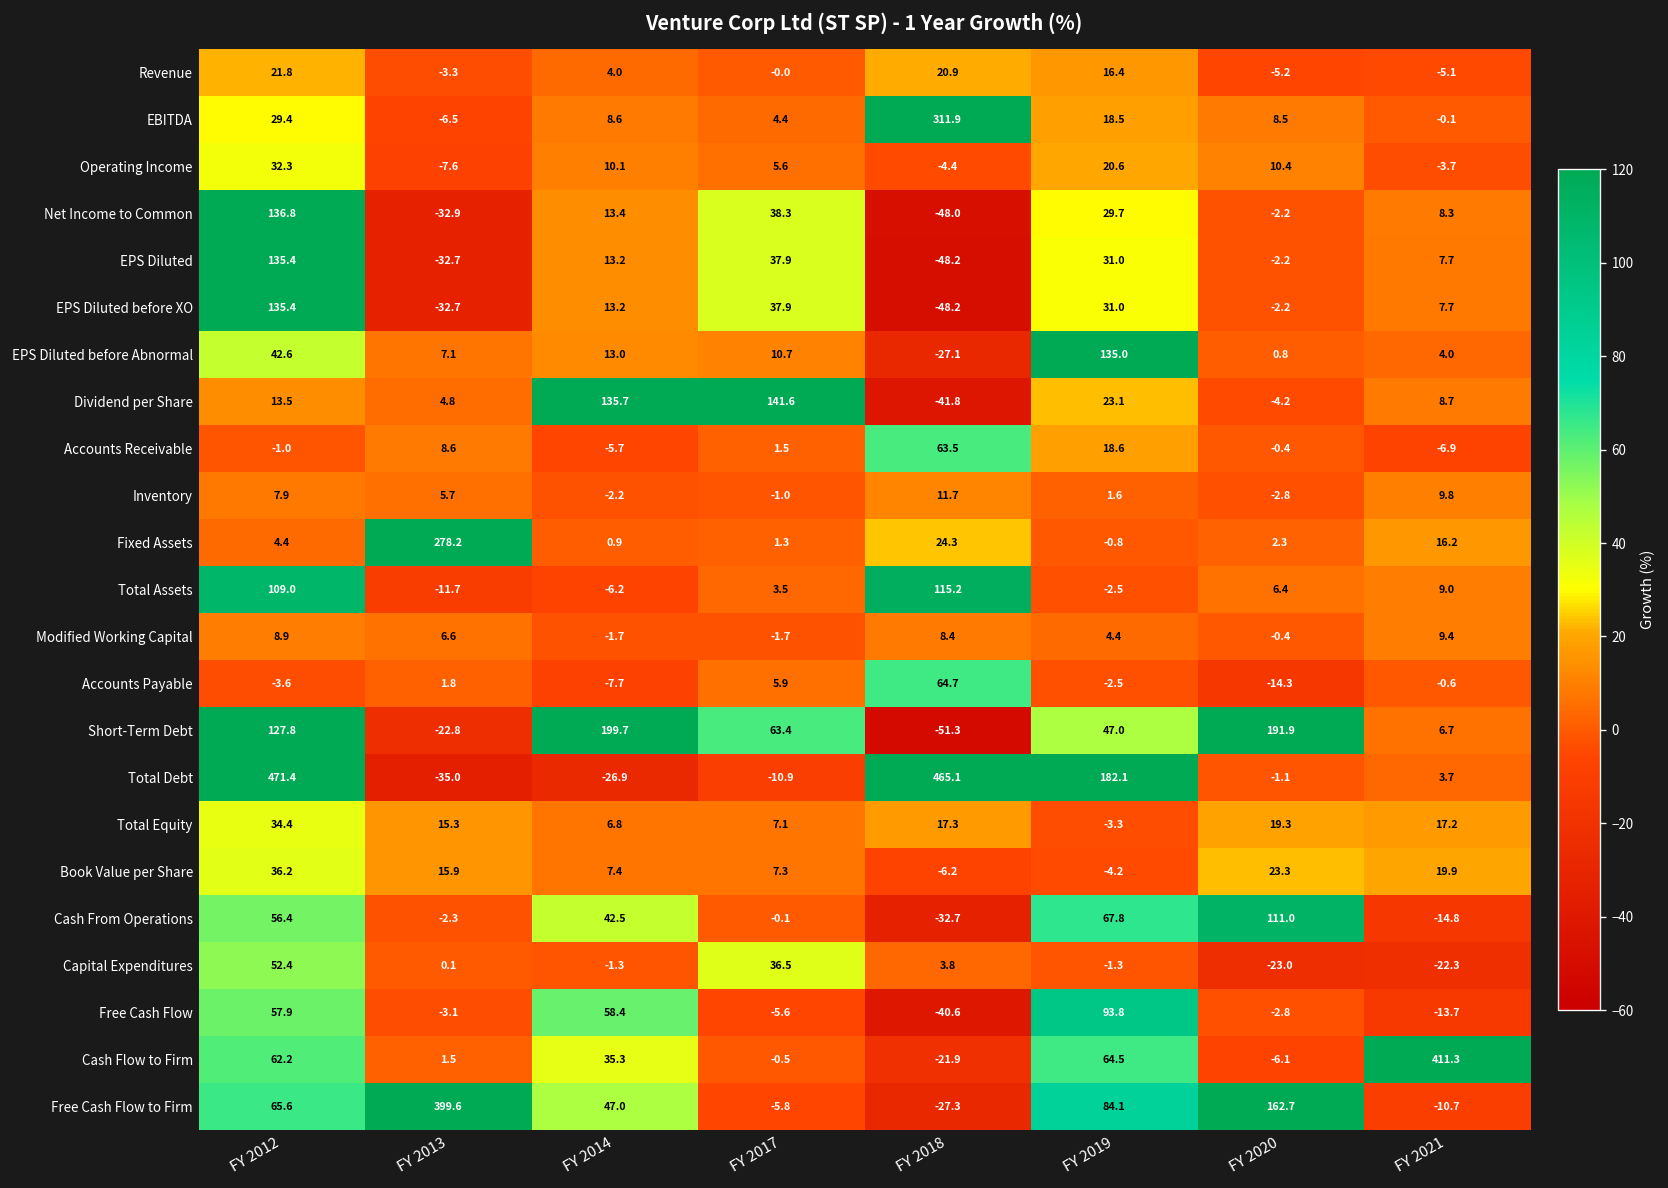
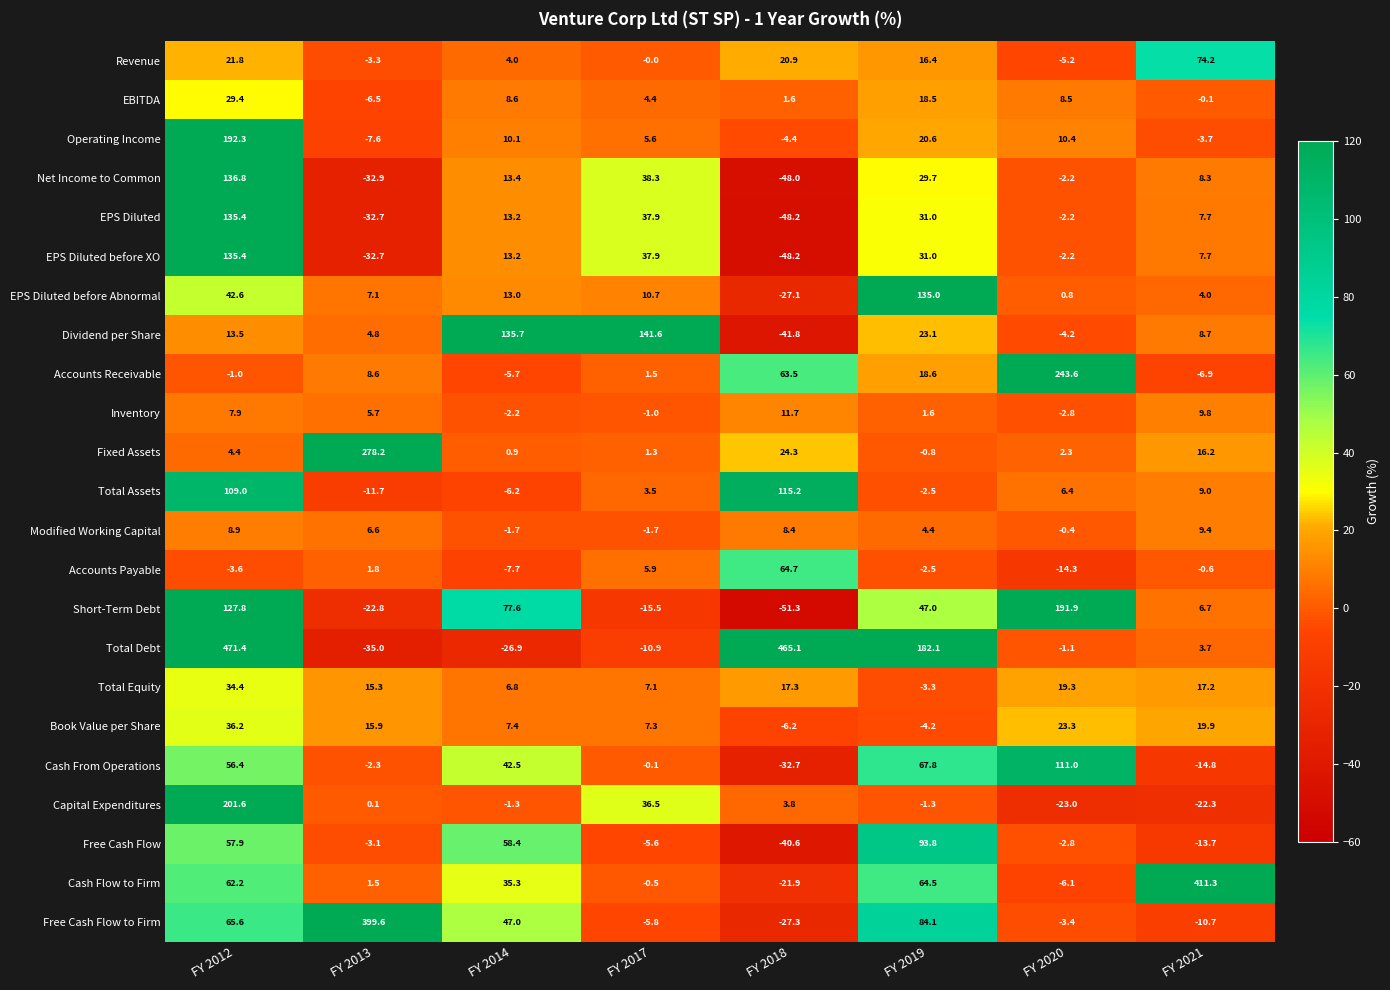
Revenue, FY 2021: -5.1 -> 74.2
EBITDA, FY 2018: 311.9 -> 1.6
Operating Income, FY 2012: 32.3 -> 192.3
Accounts Receivable, FY 2020: -0.4 -> 243.6
Short-Term Debt, FY 2014: 199.7 -> 77.6
Short-Term Debt, FY 2017: 63.4 -> -15.5
Capital Expenditures, FY 2012: 52.4 -> 201.6
Free Cash Flow to Firm, FY 2020: 162.7 -> -3.4
